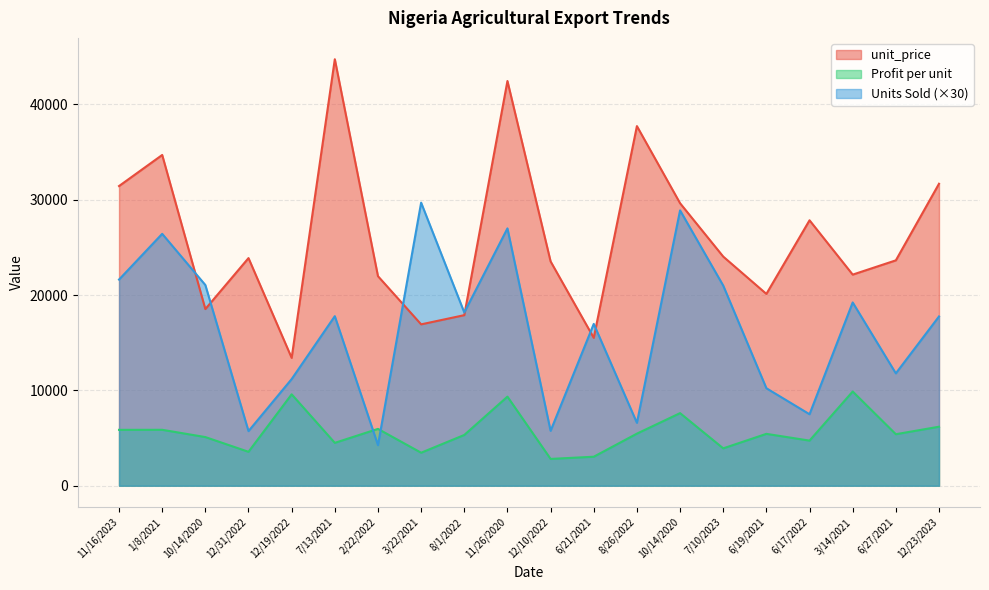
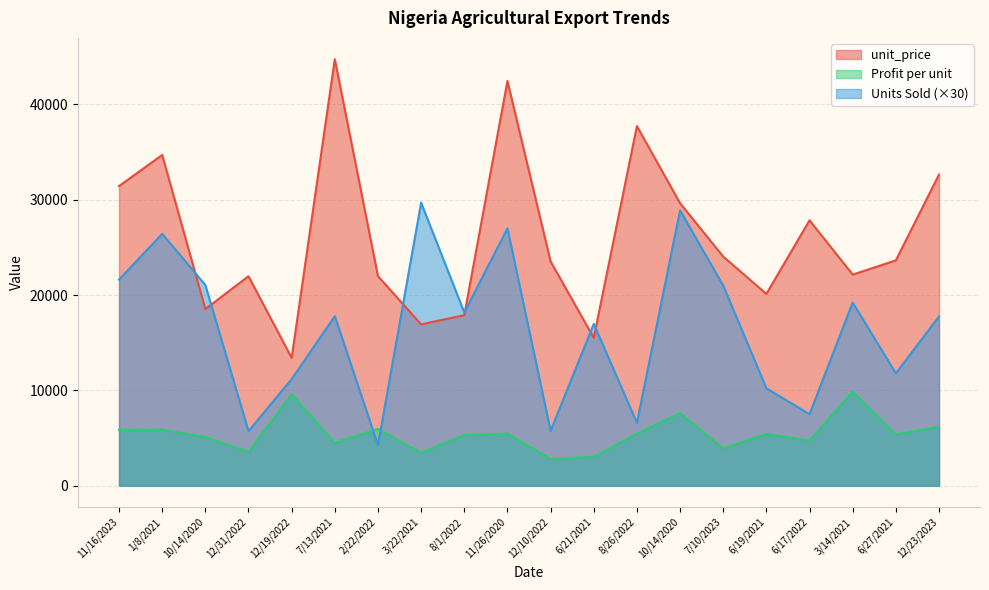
unit_price, 12/31/2022: 24000 -> 22000
Profit per unit, 11/26/2020: 9000 -> 5000
unit_price, 12/23/2023: 32000 -> 33000
